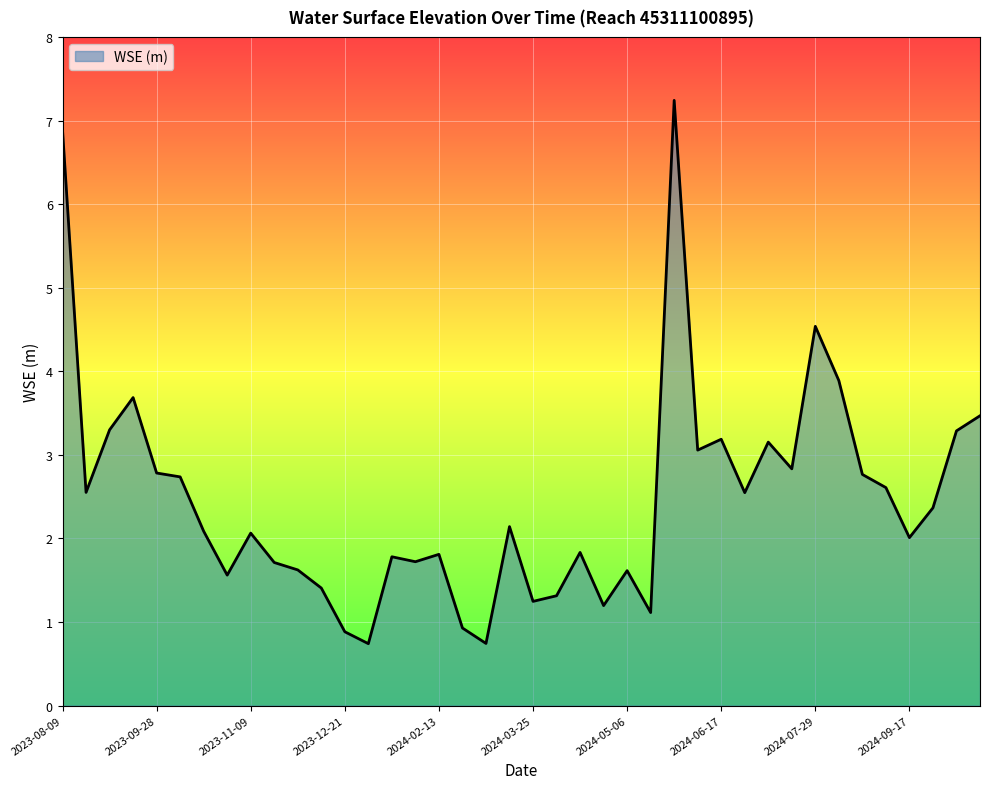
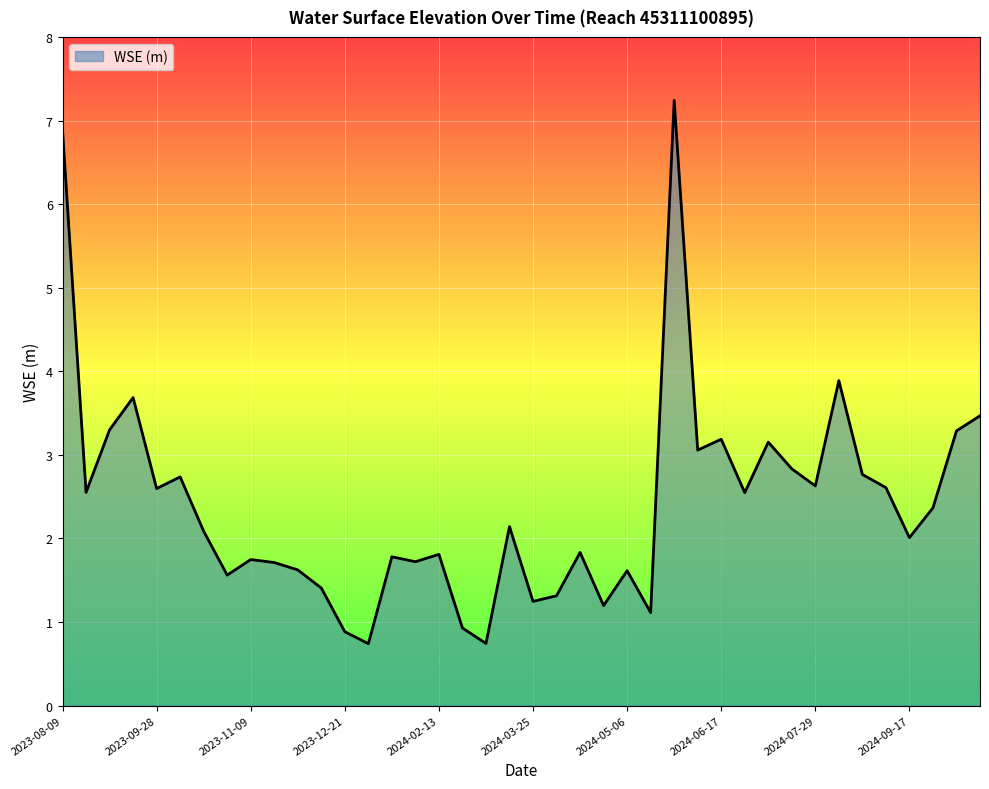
2023-09-28: 2.8 -> 2.6
2023-11-09: 2.1 -> 1.7
2024-07-29: 4.5 -> 2.6
